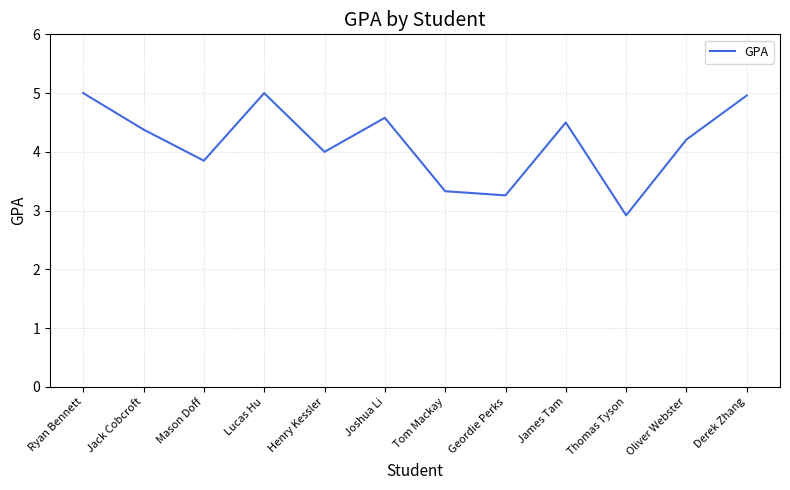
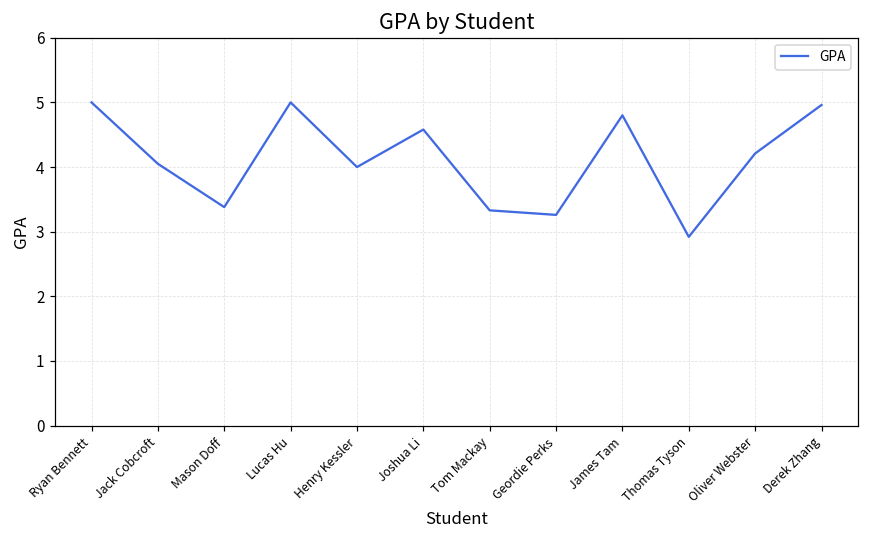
Jack Cobcroft: 4.4 -> 4.1
Mason Doff: 3.9 -> 3.4
James Tam: 4.5 -> 4.8
